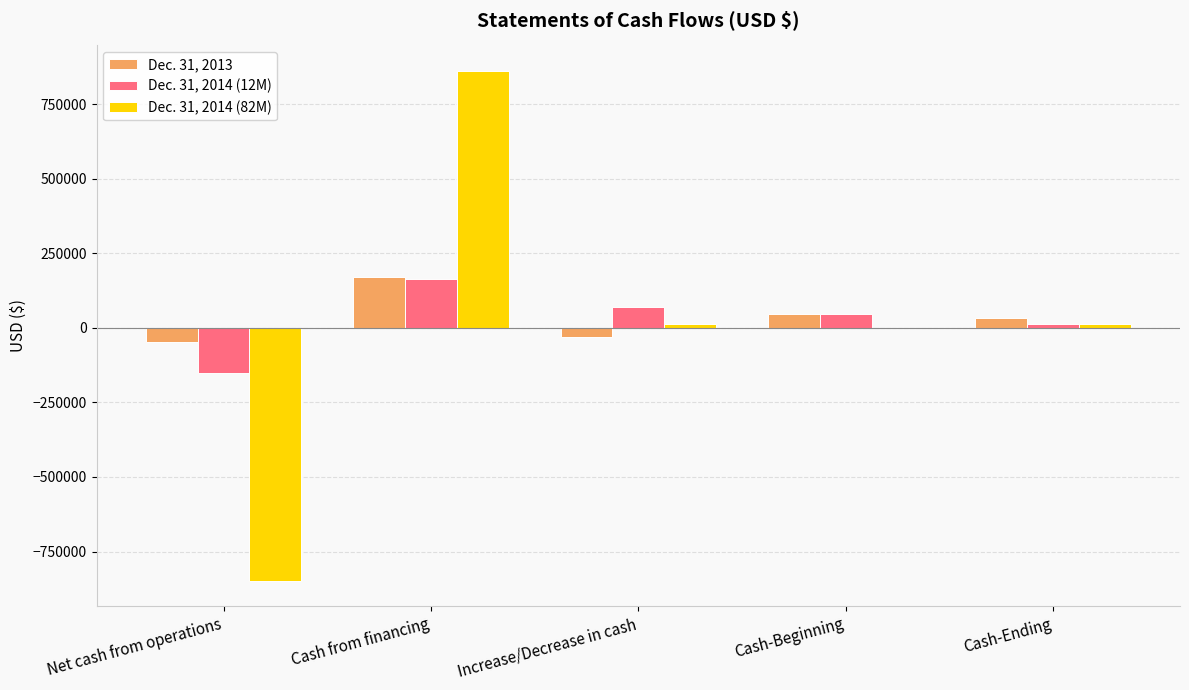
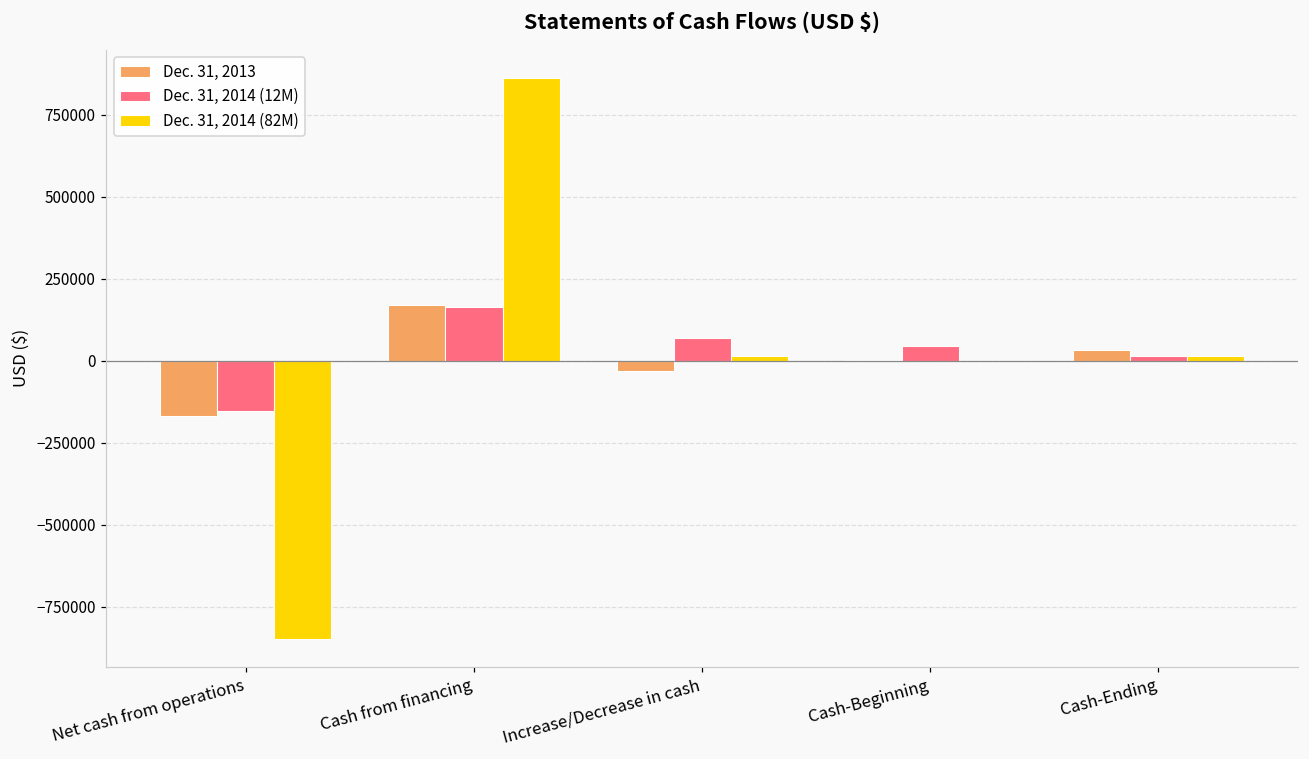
Dec. 31, 2013, Net cash from operations: -50000 -> -170000
Dec. 31, 2013, Cash-Beginning: 50000 -> 0
